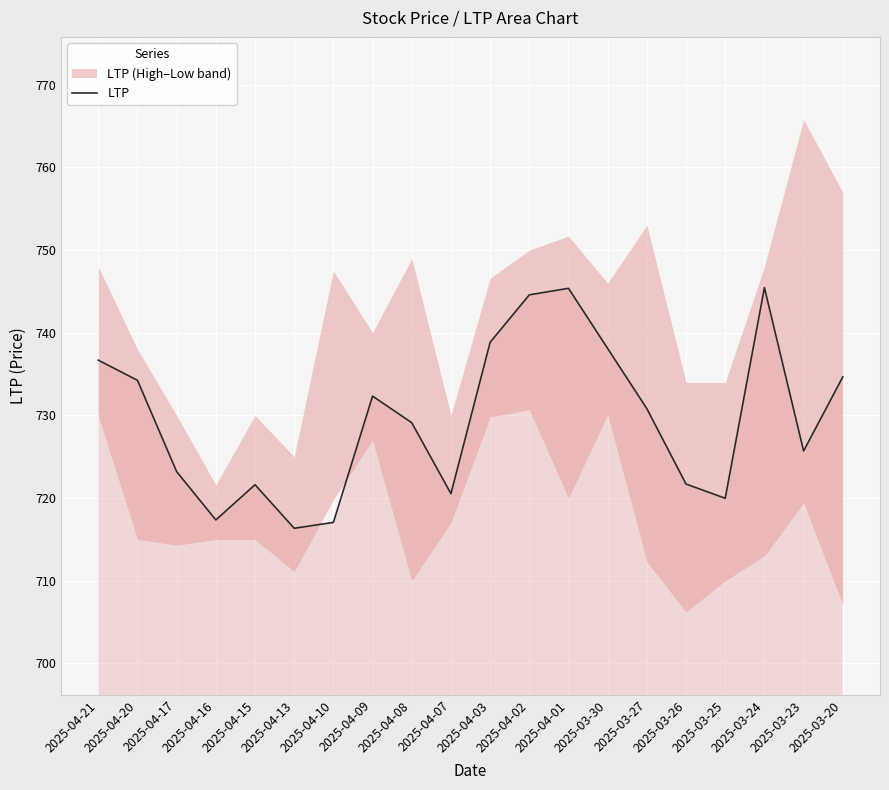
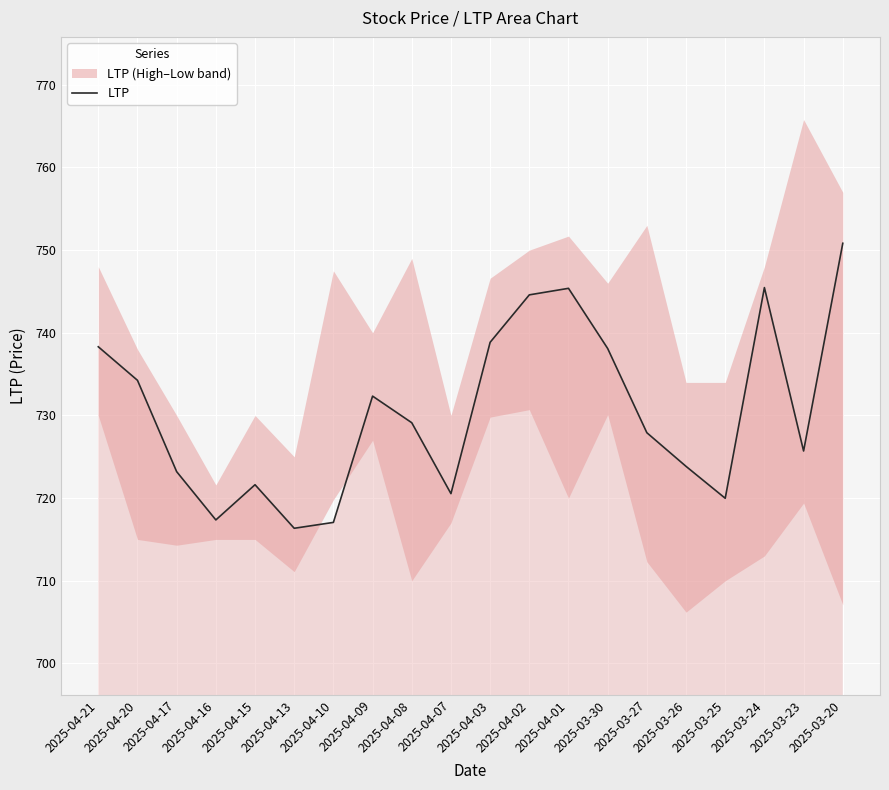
LTP, 2025-04-21: 737 -> 738
LTP, 2025-03-27: 731 -> 728
LTP, 2025-03-26: 722 -> 724
LTP, 2025-03-20: 735 -> 751
